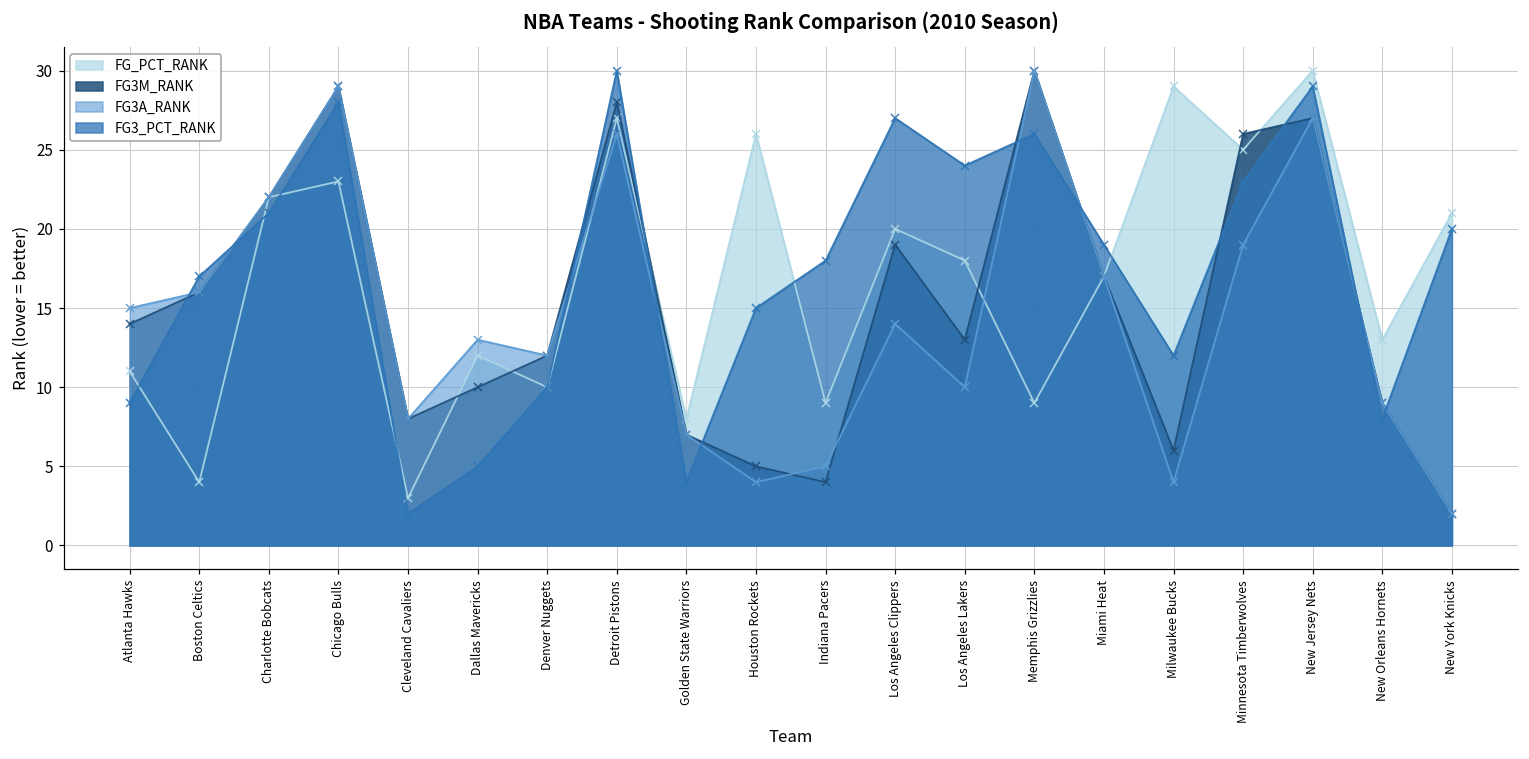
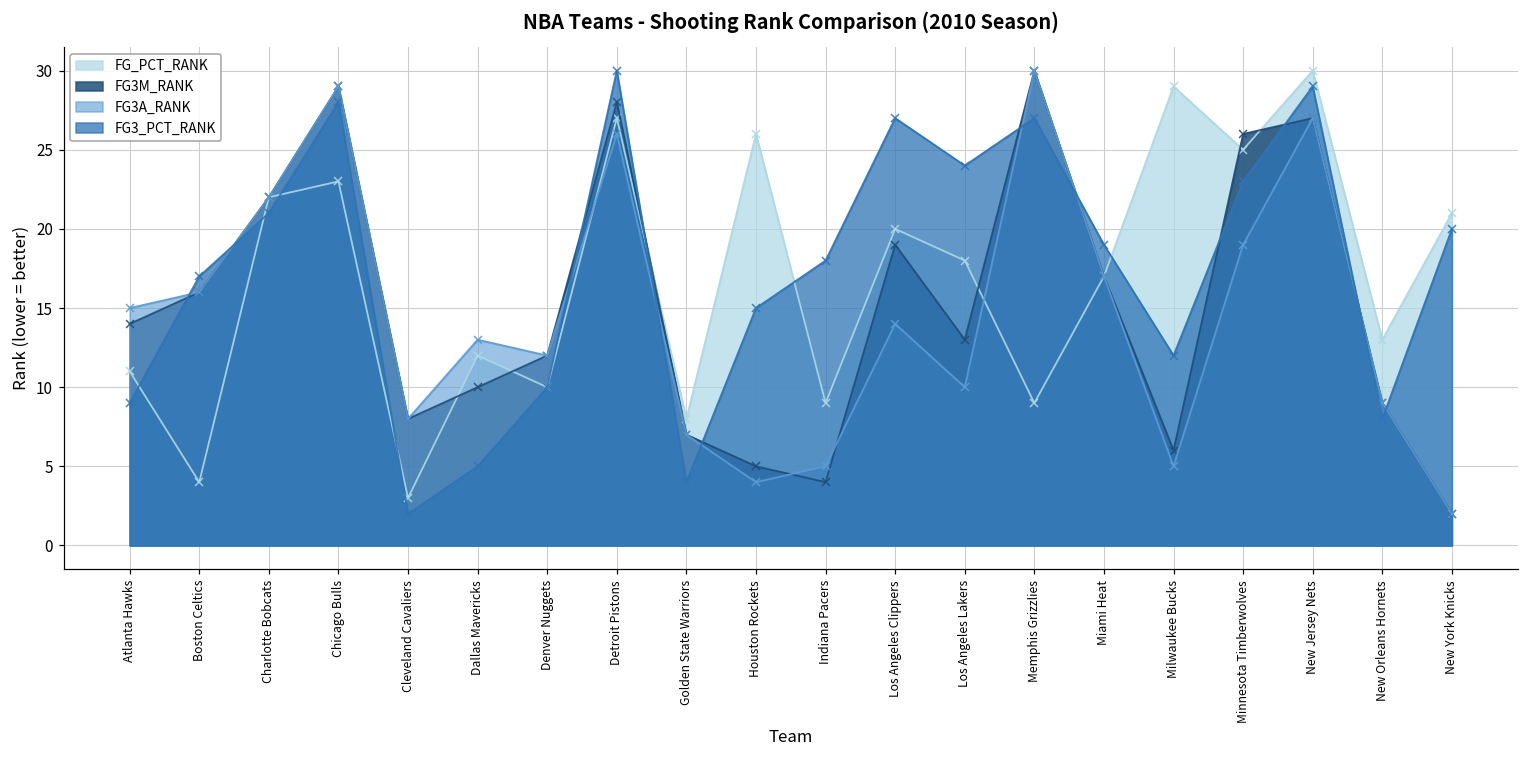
FG3_PCT_RANK, Memphis Grizzlies: 26 -> 27
FG3A_RANK, Milwaukee Bucks: 4 -> 5
